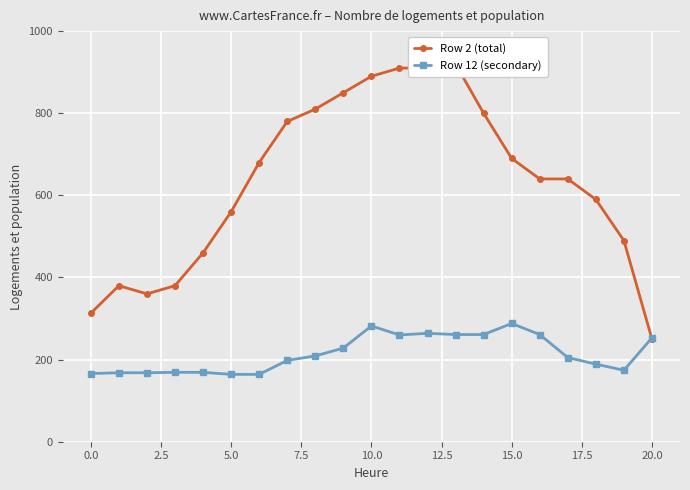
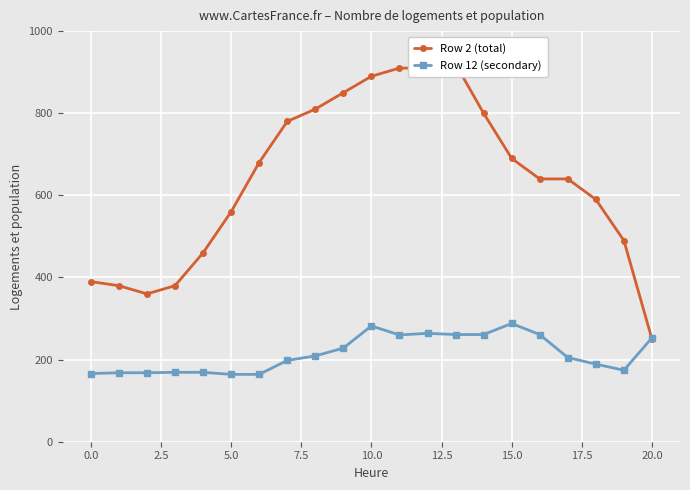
Row 2 (total), 0.0: 310 -> 390
